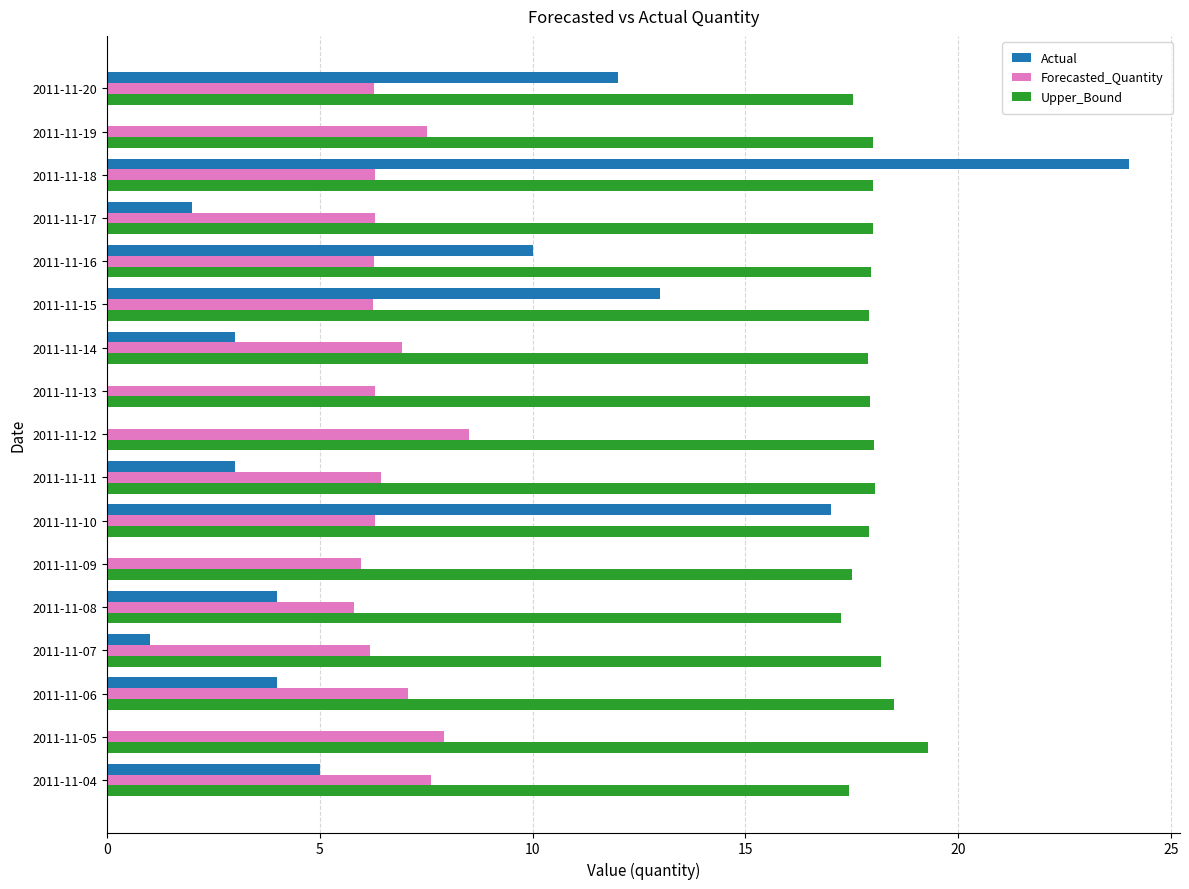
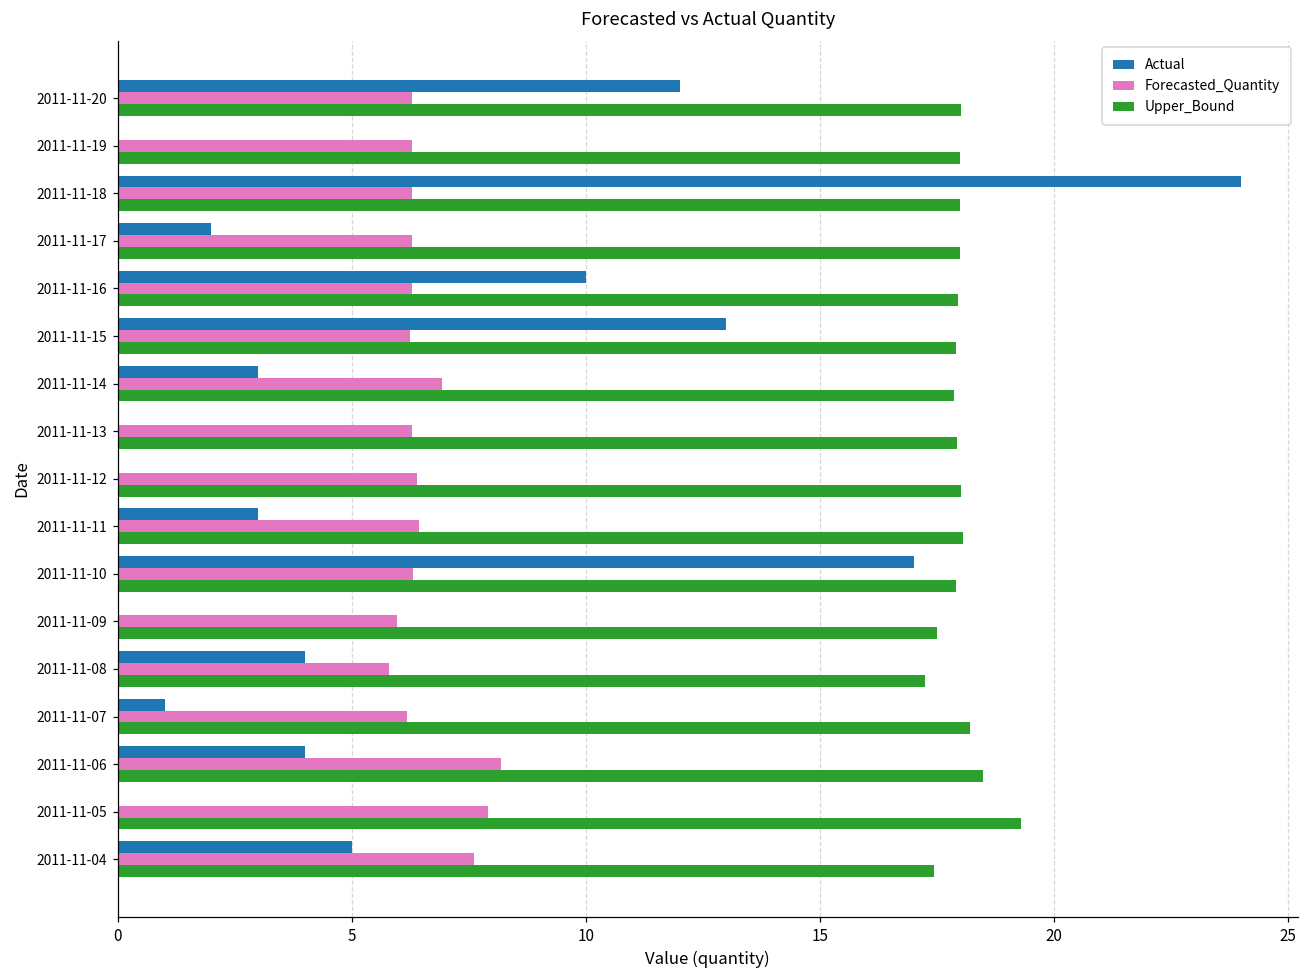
Upper_Bound, 2011-11-20: 17.5 -> 18.0
Forecasted_Quantity, 2011-11-19: 7.5 -> 6.3
Forecasted_Quantity, 2011-11-12: 8.5 -> 6.4
Forecasted_Quantity, 2011-11-06: 7.1 -> 8.2
